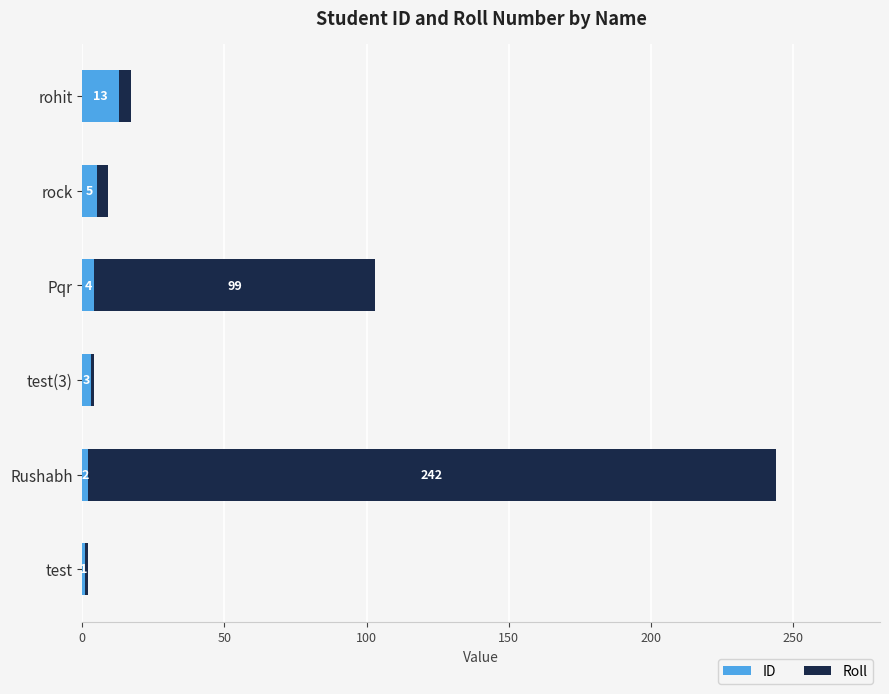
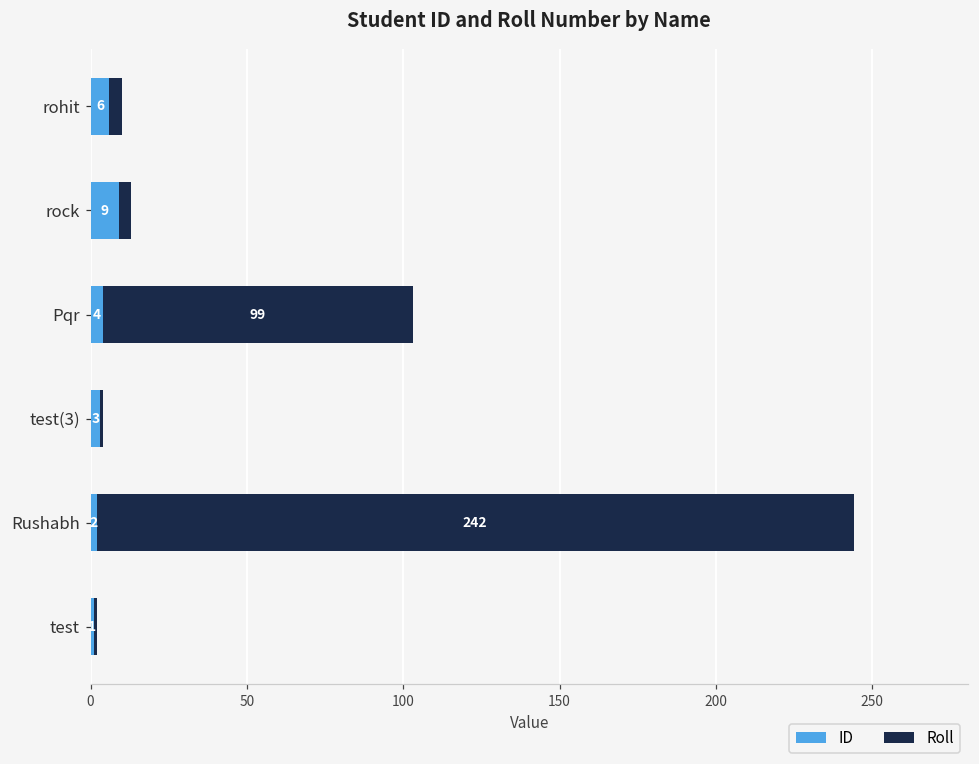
ID, rohit: 13 -> 6
ID, rock: 5 -> 9
